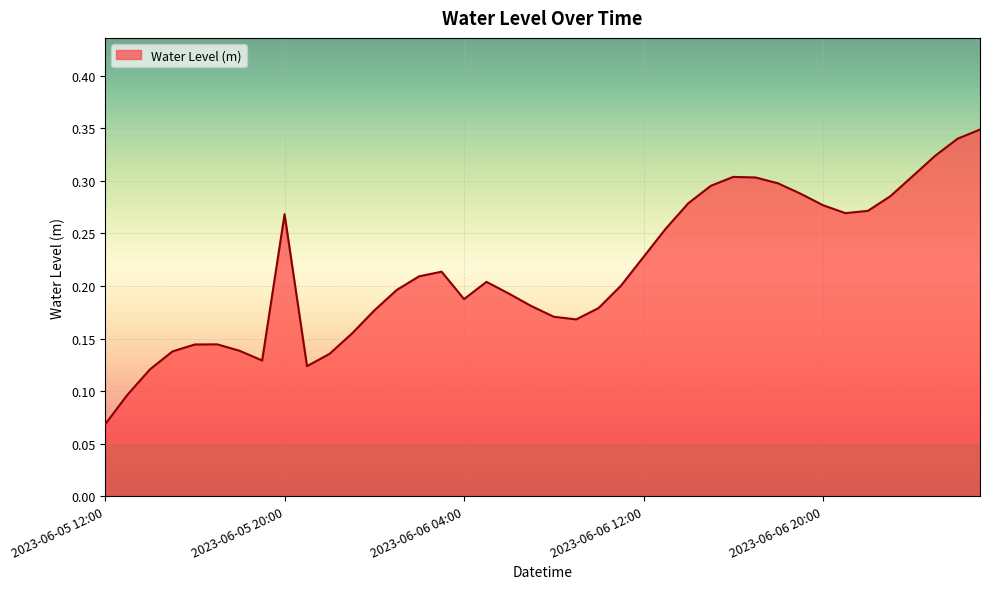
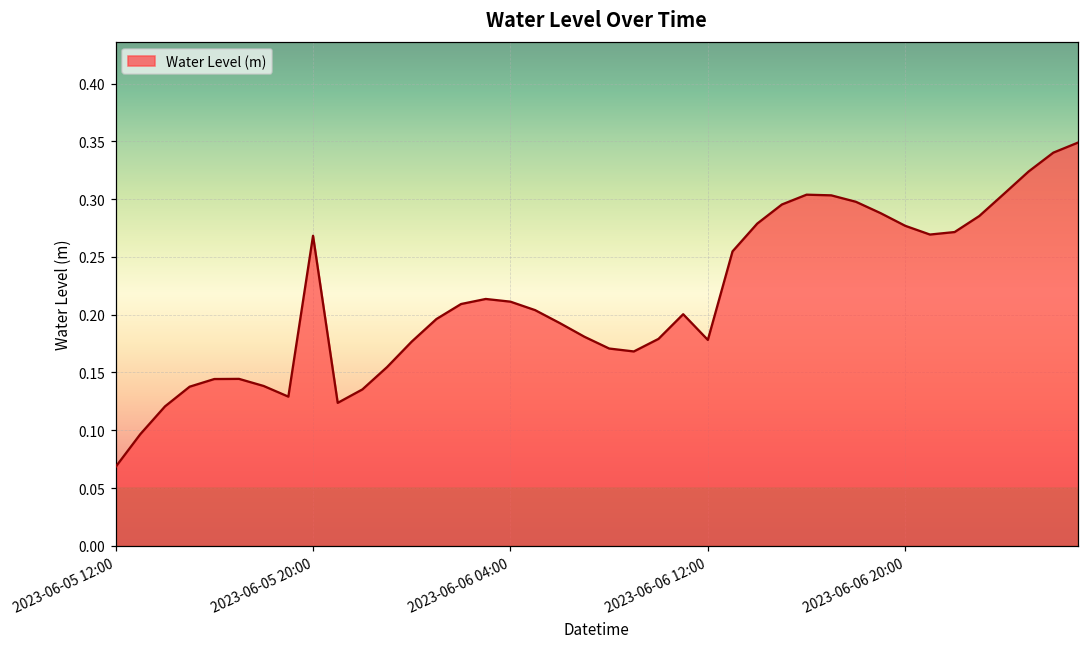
2023-06-06 04:00: 0.188 -> 0.211
2023-06-06 12:00: 0.228 -> 0.178
